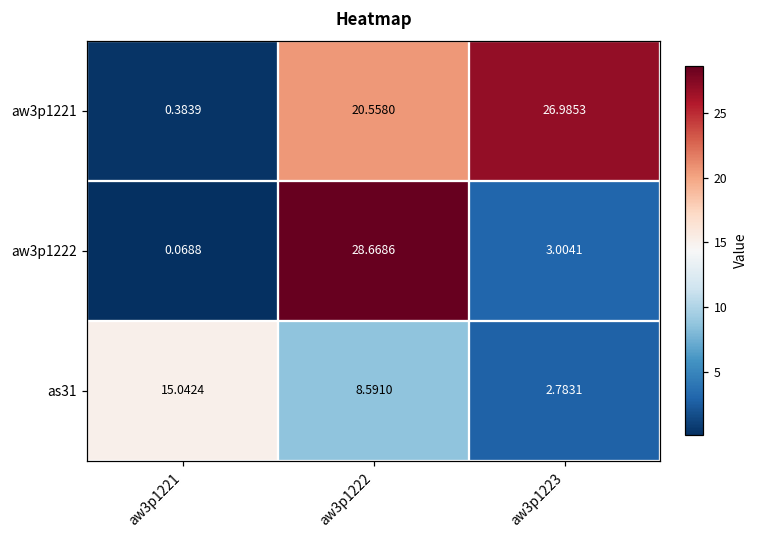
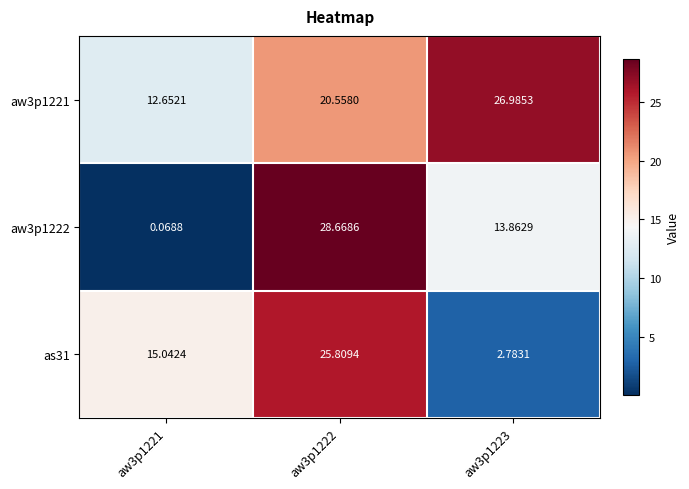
aw3p1221, aw3p1221: 0.3839 -> 12.6521
aw3p1222, aw3p1223: 3.0041 -> 13.8629
as31, aw3p1222: 8.5910 -> 25.8094
